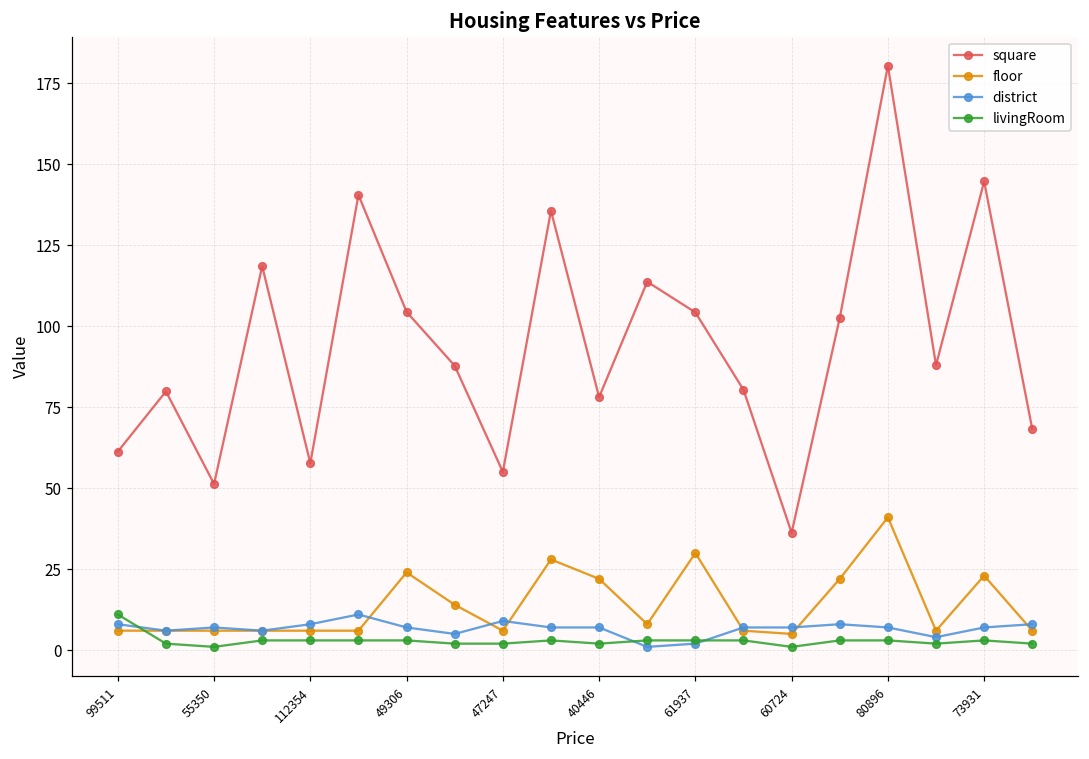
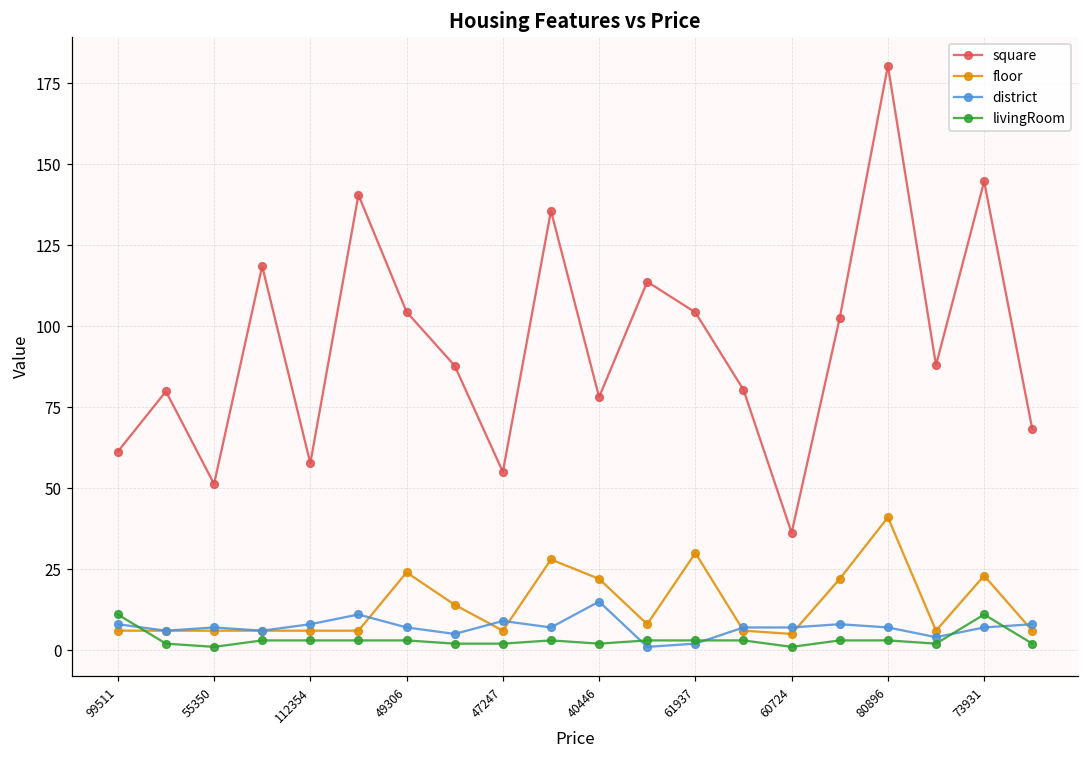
district, 40446: 7 -> 15
livingRoom, 73931: 3 -> 11
